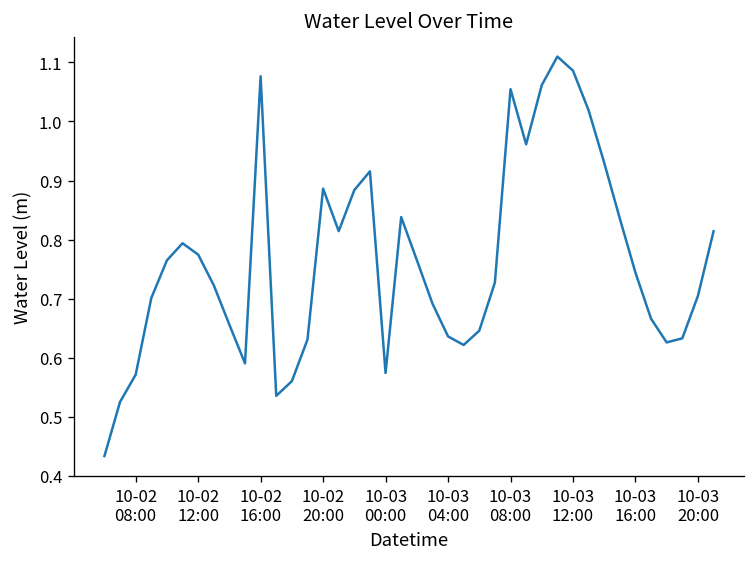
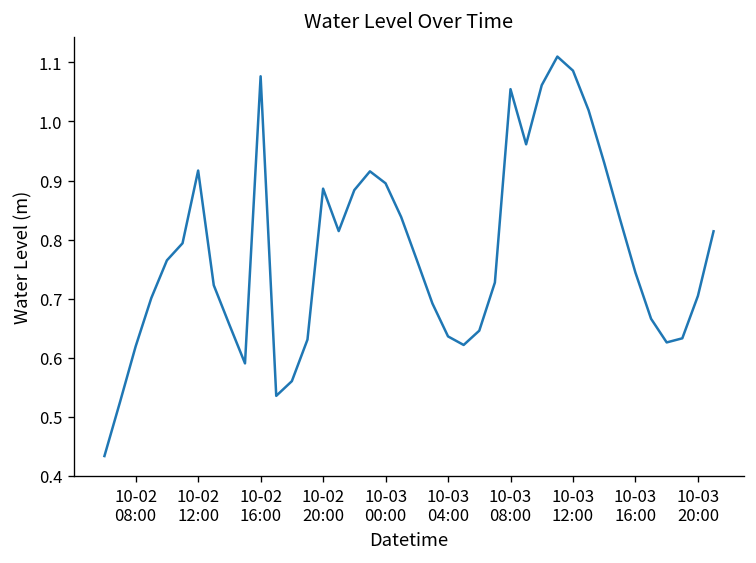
10-02 08:00: 0.57 -> 0.62
10-02 12:00: 0.77 -> 0.92
10-03 00:00: 0.57 -> 0.90
